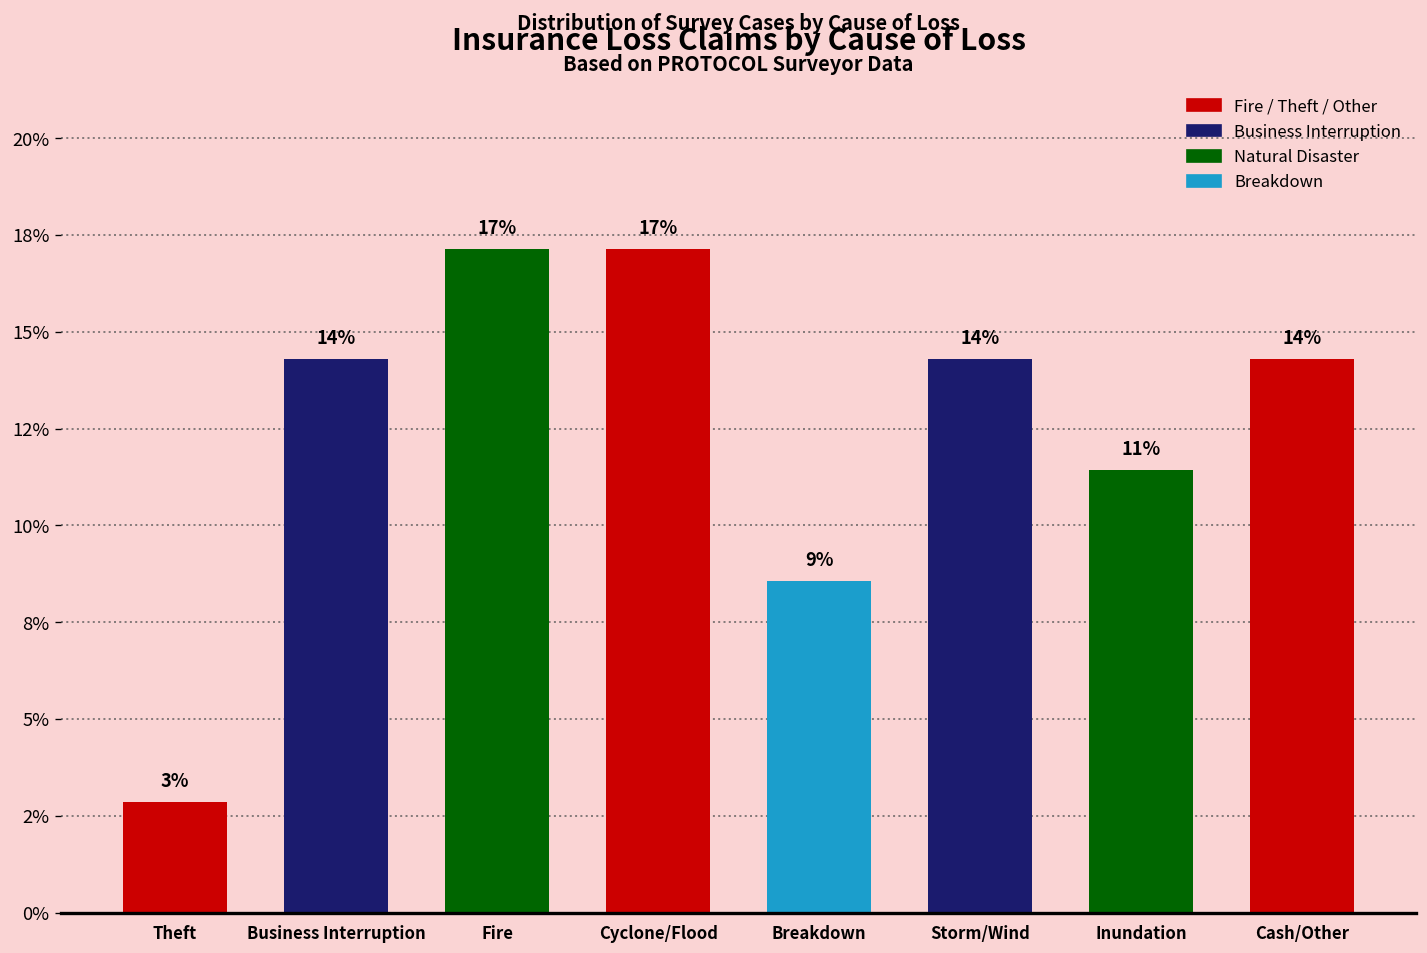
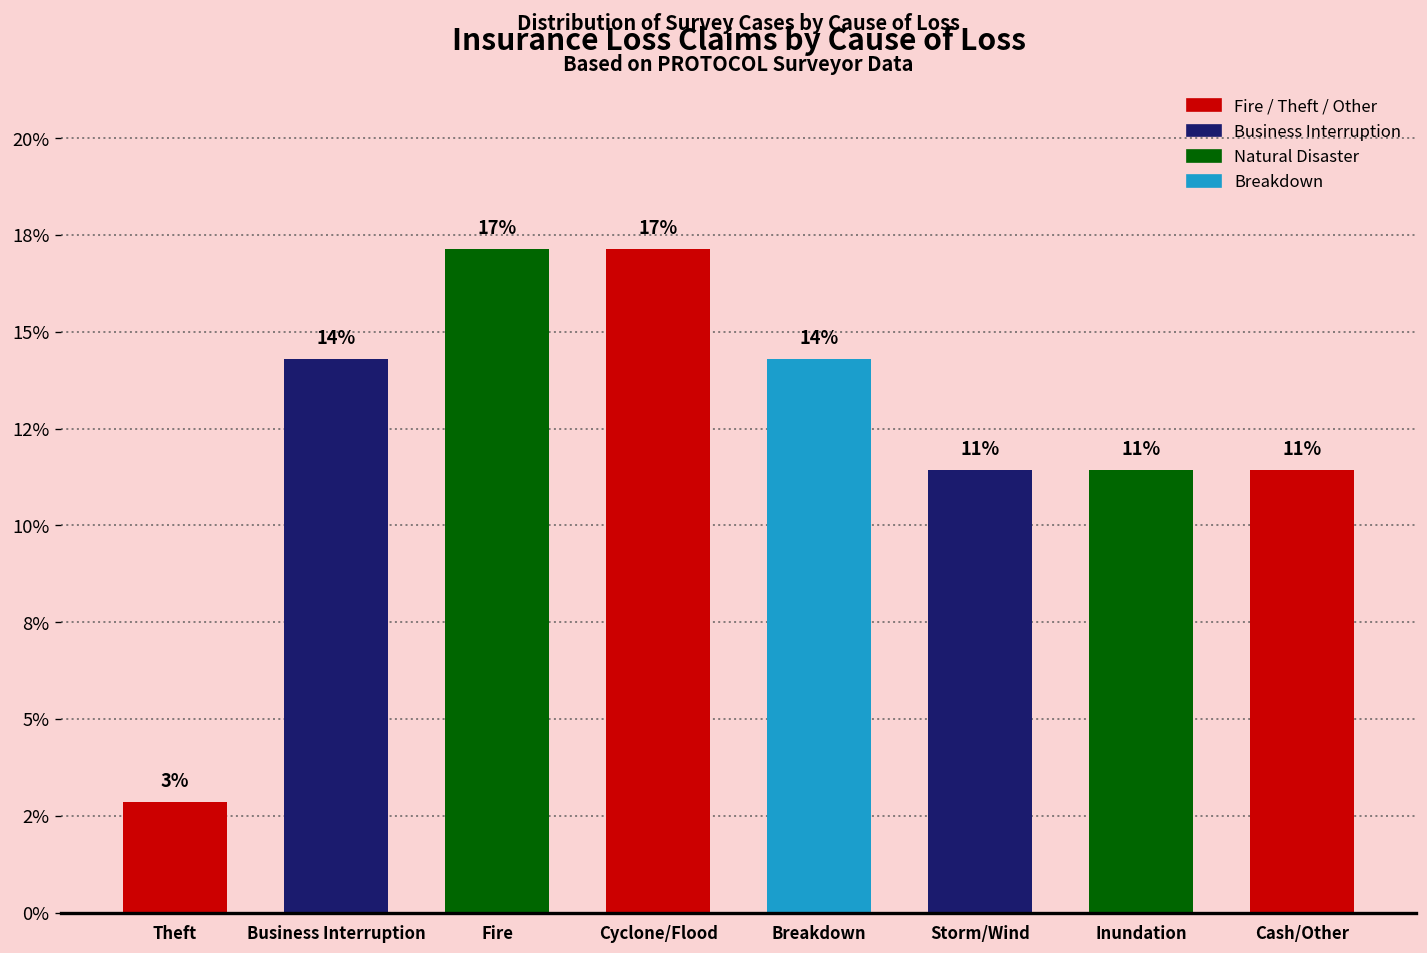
Breakdown: 9% -> 14%
Storm/Wind: 14% -> 11%
Cash/Other: 14% -> 11%
